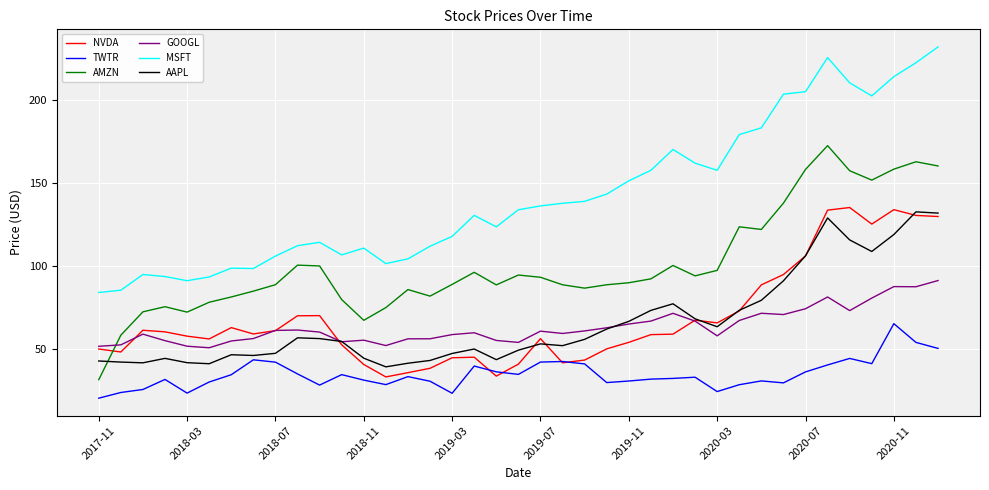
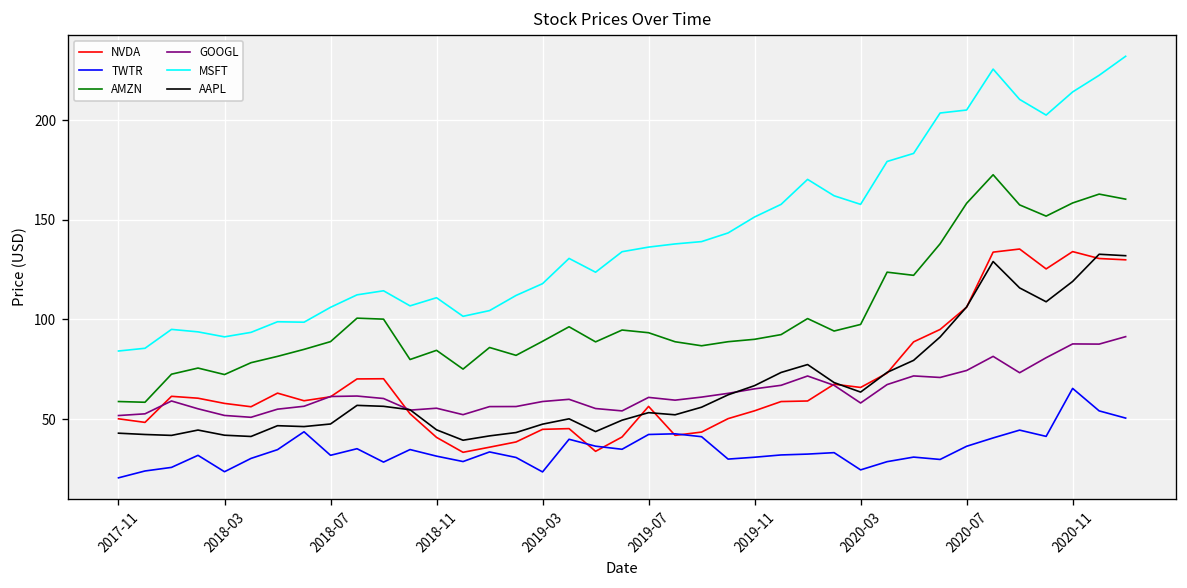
AMZN, 2017-11: 32 -> 59
TWTR, 2018-07: 42 -> 32
AMZN, 2018-11: 67 -> 85
